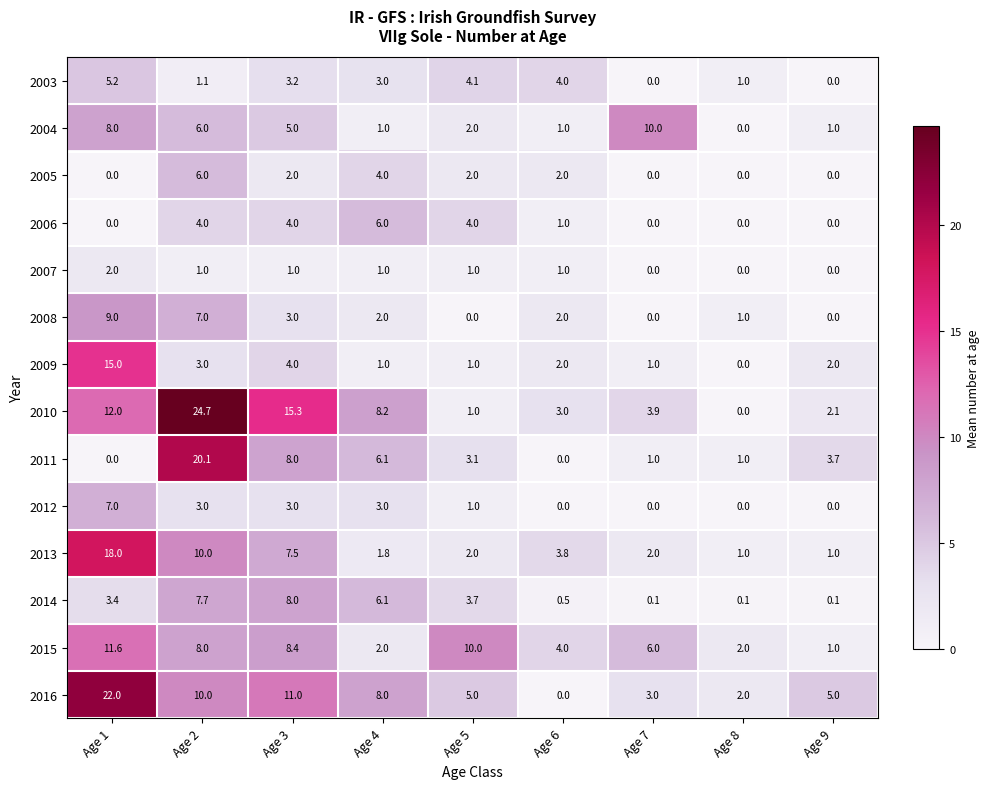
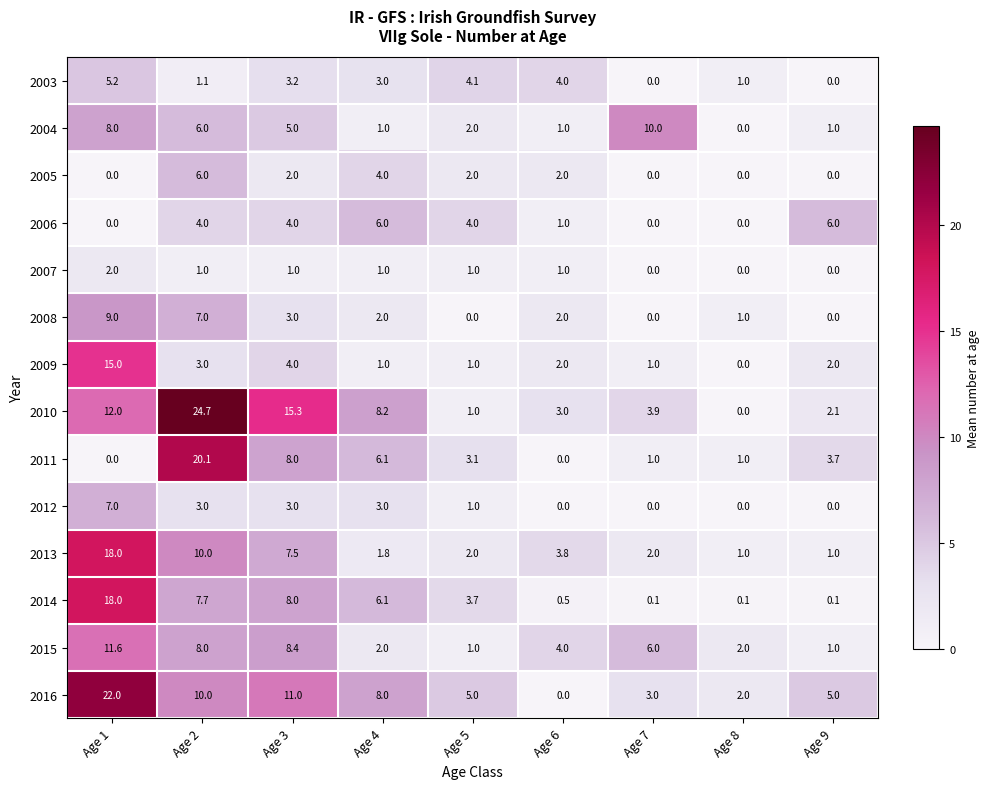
2006, Age 9: 0.0 -> 6.0
2014, Age 1: 3.4 -> 18.0
2015, Age 5: 10.0 -> 1.0
